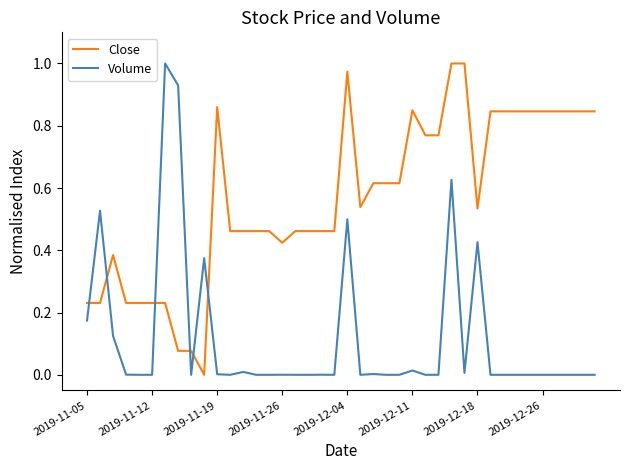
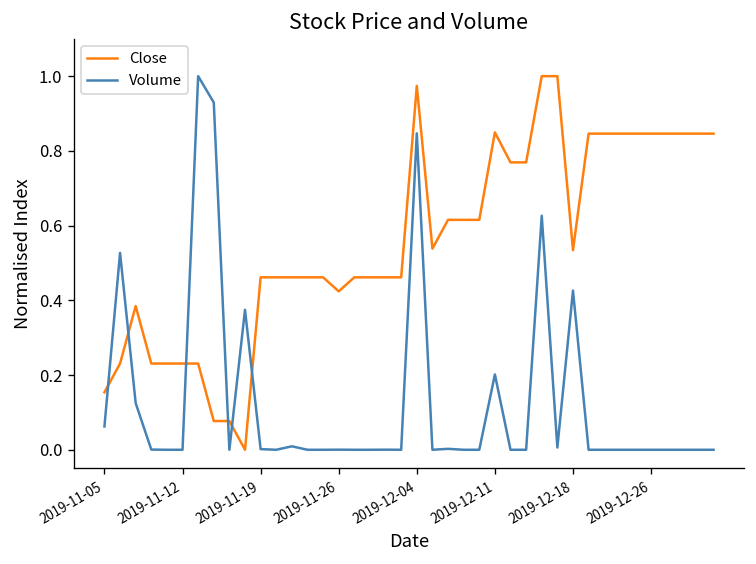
Close, 2019-11-05: 0.23 -> 0.15
Volume, 2019-11-05: 0.17 -> 0.06
Close, 2019-11-19: 0.86 -> 0.46
Volume, 2019-12-04: 0.50 -> 0.85
Volume, 2019-12-11: 0.01 -> 0.20
